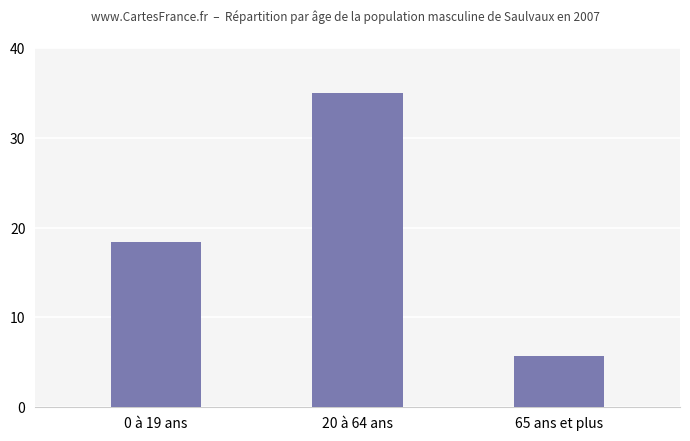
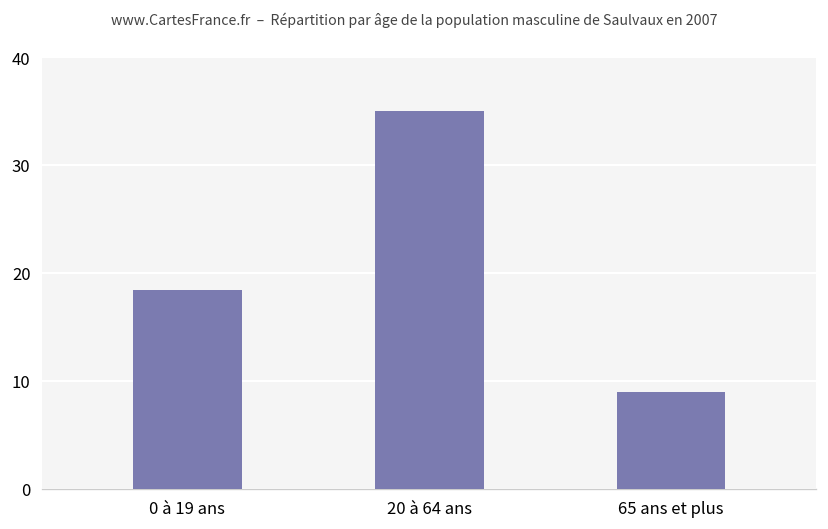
65 ans et plus: 6 -> 9
